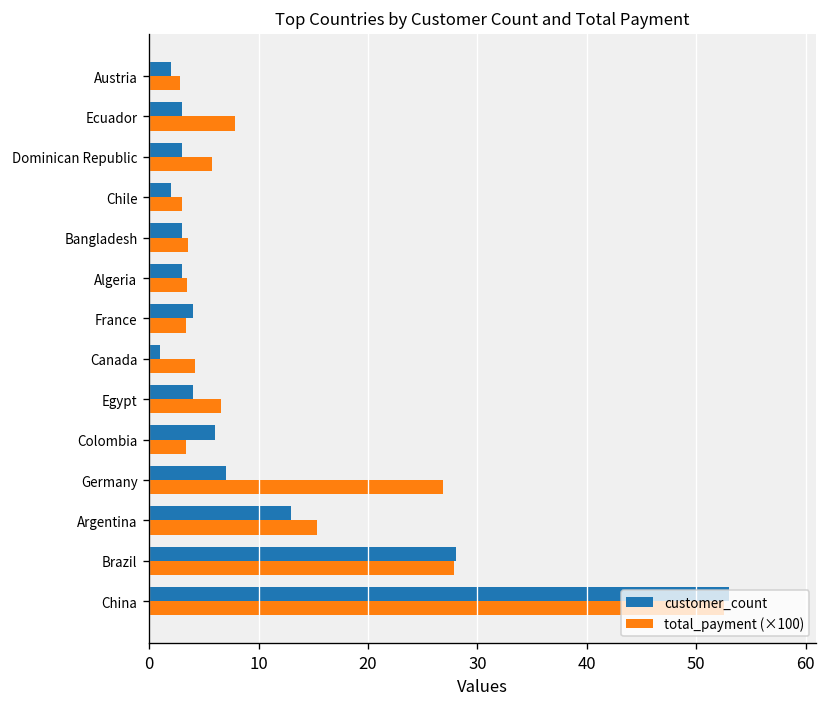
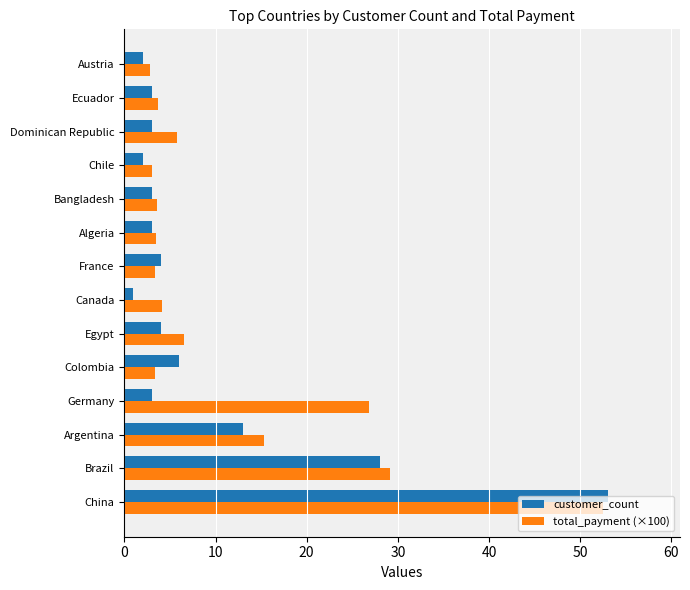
total_payment (×100), Ecuador: 8 -> 4
customer_count, Germany: 7 -> 3
total_payment (×100), Brazil: 28 -> 29
